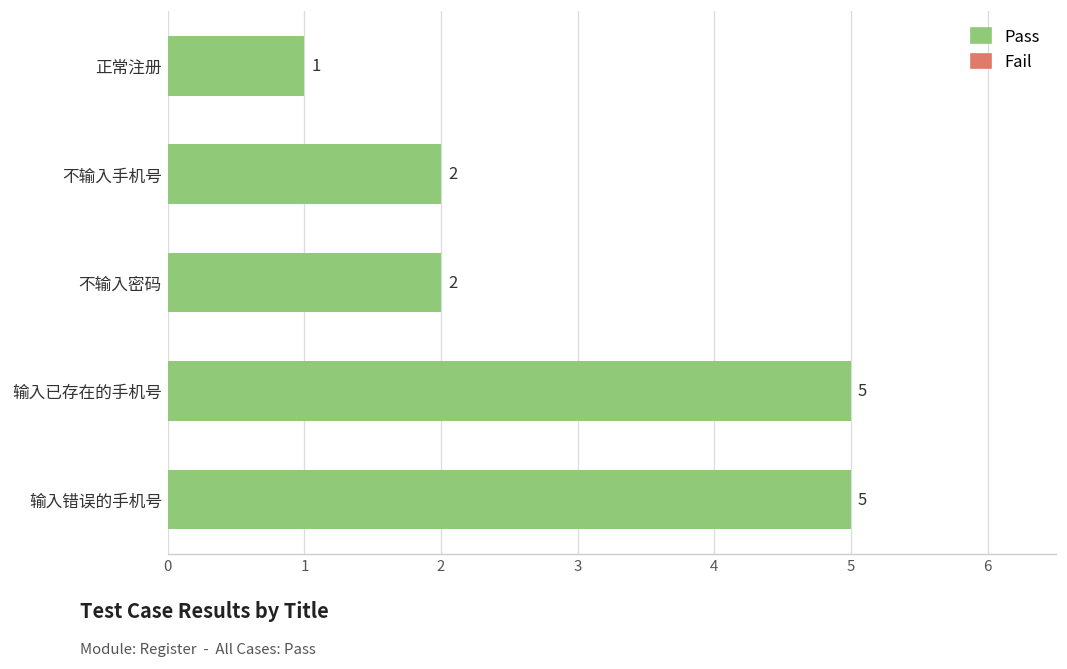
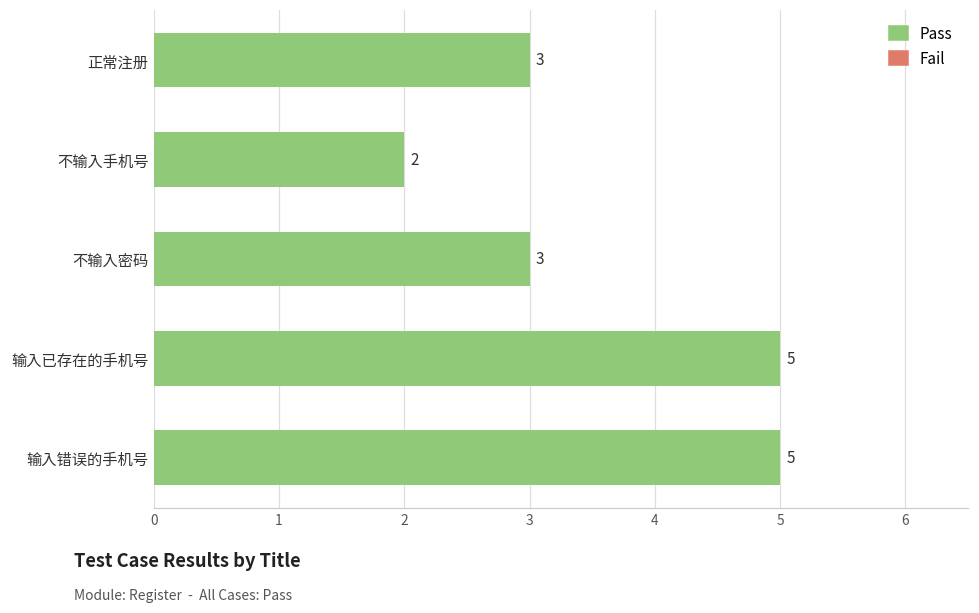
正常注册: 1 -> 3
不输入密码: 2 -> 3
